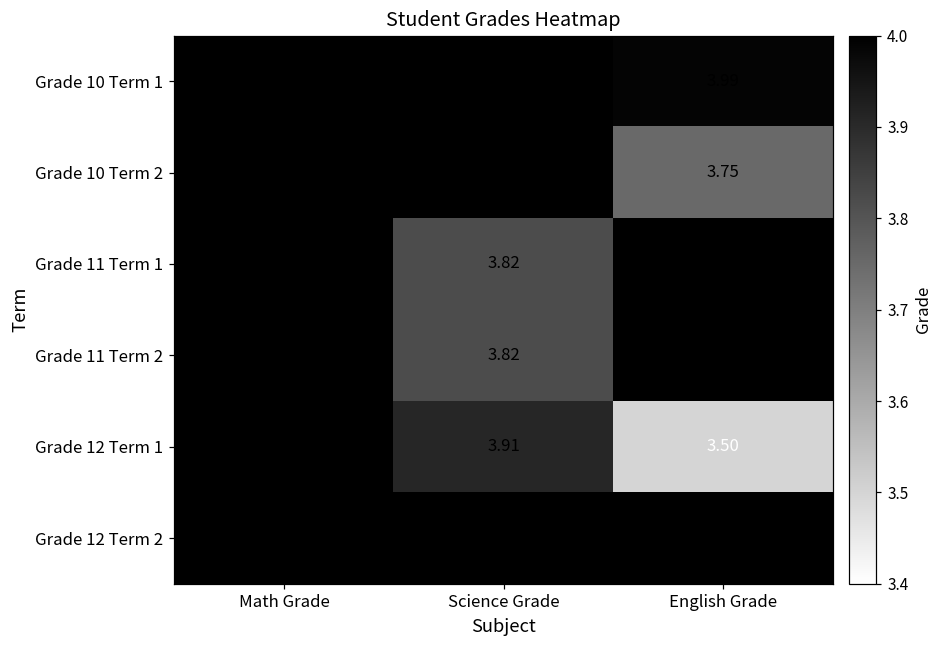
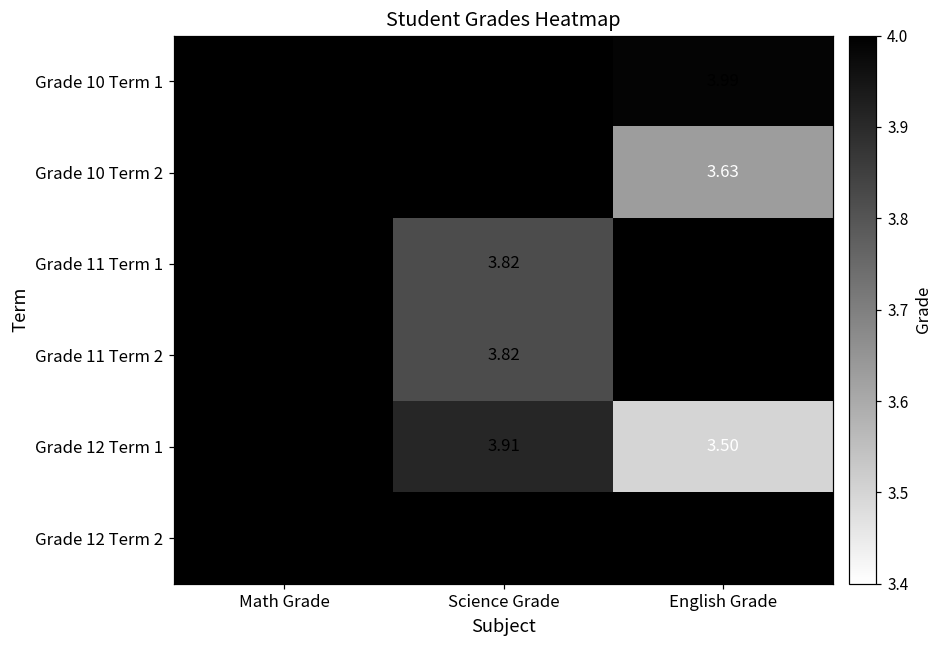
Grade 10 Term 2, English Grade: 3.75 -> 3.63
